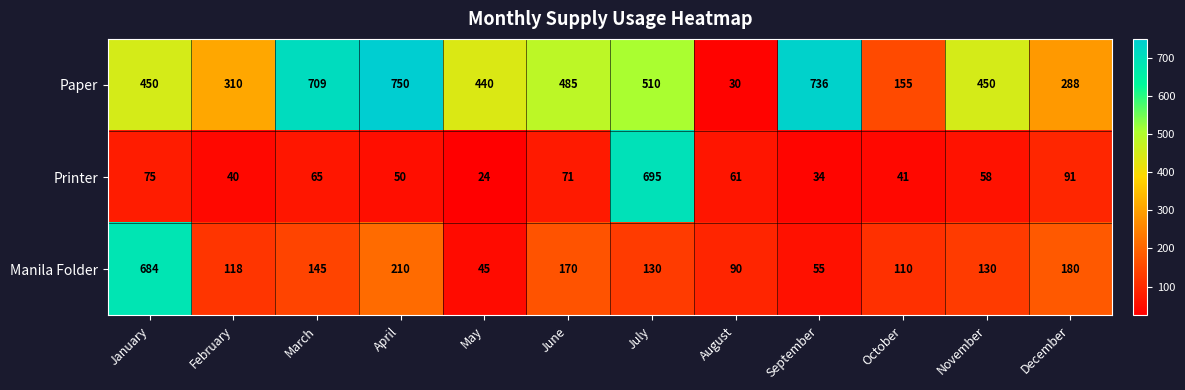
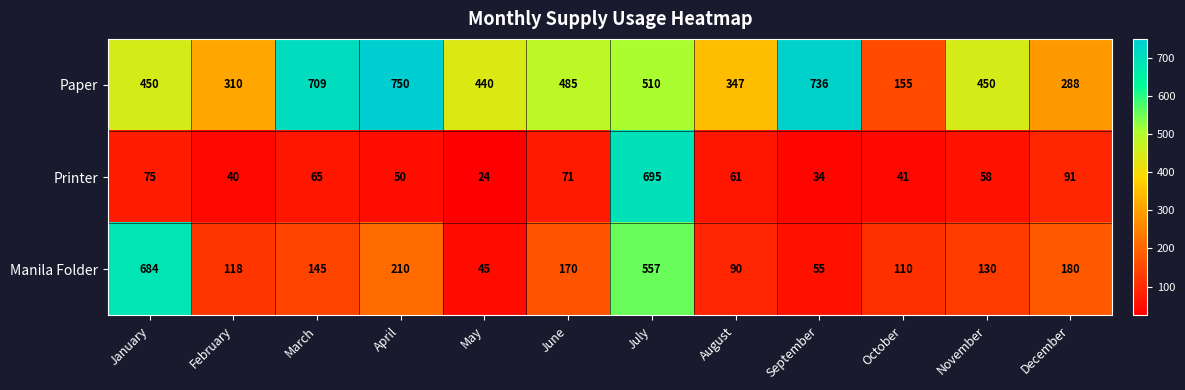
Paper, August: 30 -> 347
Manila Folder, July: 130 -> 557
